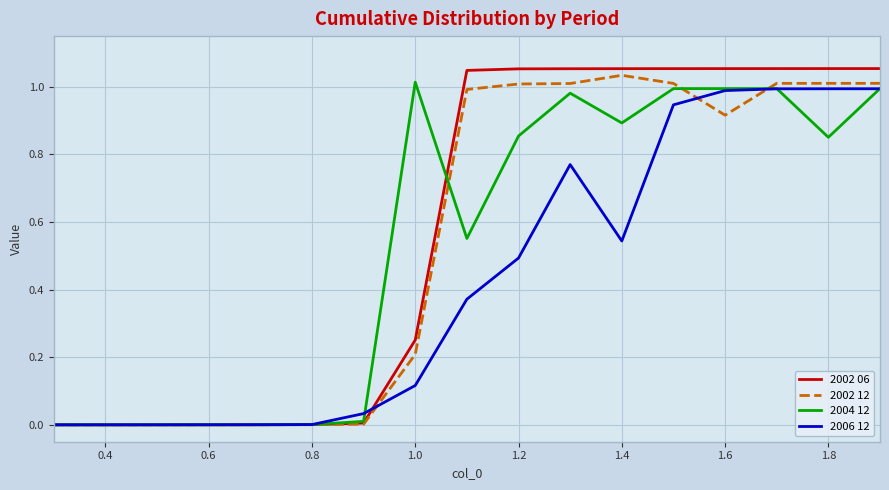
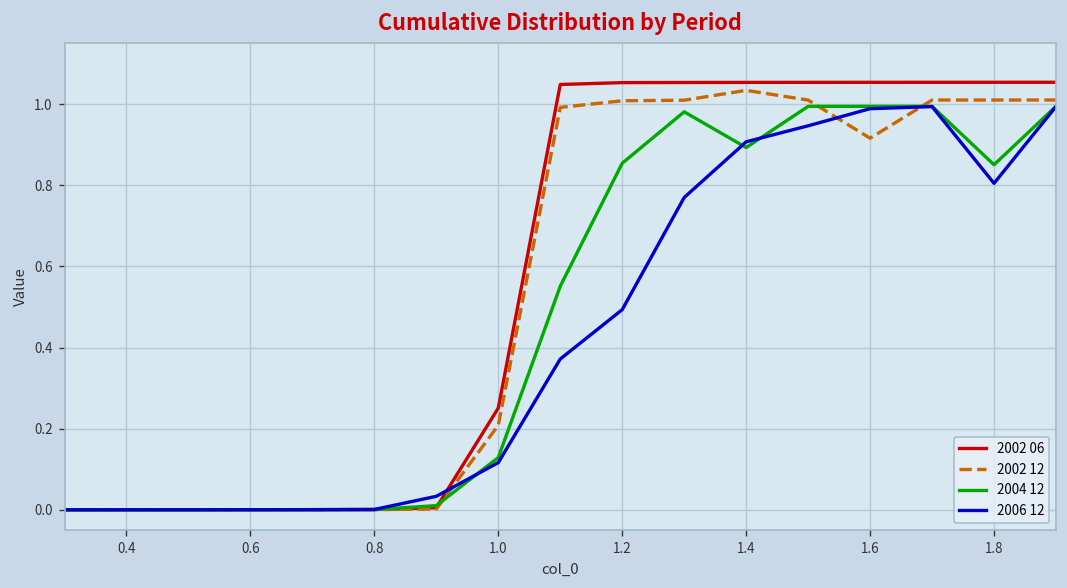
2004 12, 1.0: 1.01 -> 0.13
2006 12, 1.4: 0.54 -> 0.91
2006 12, 1.8: 0.99 -> 0.80
